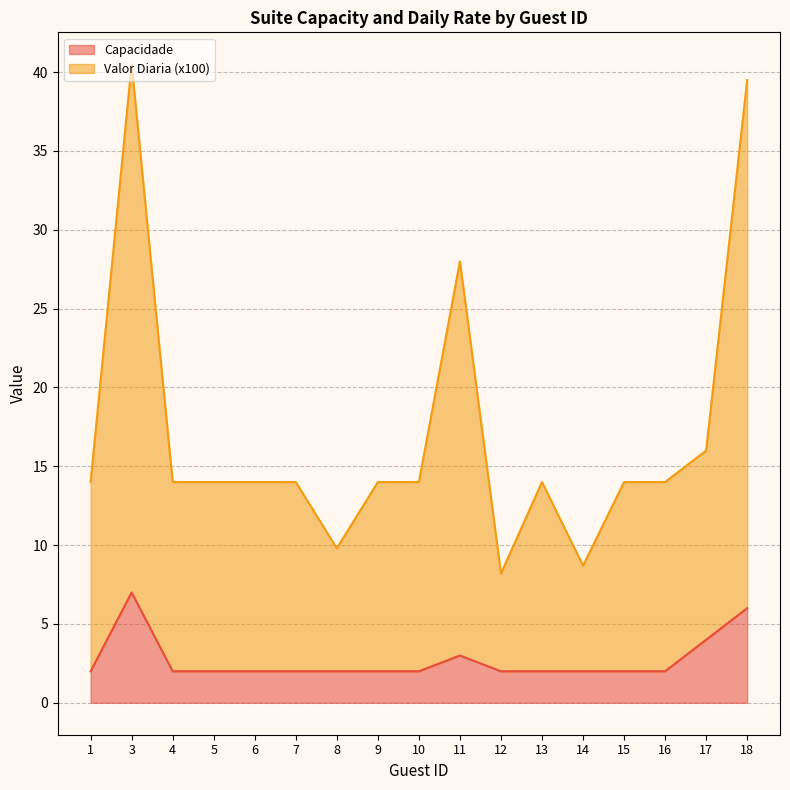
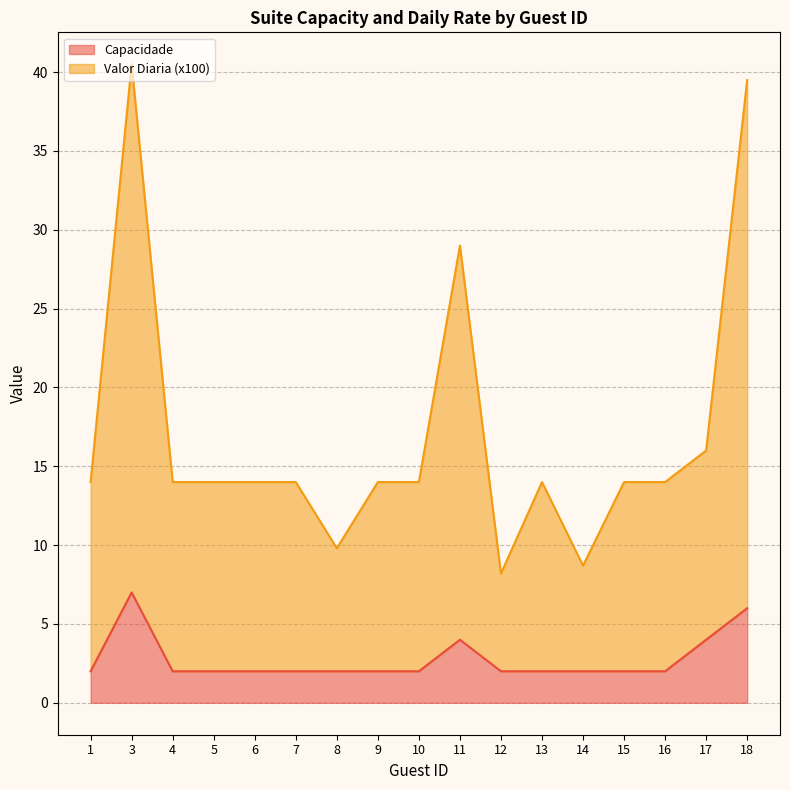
Capacidade, 11: 3 -> 4
